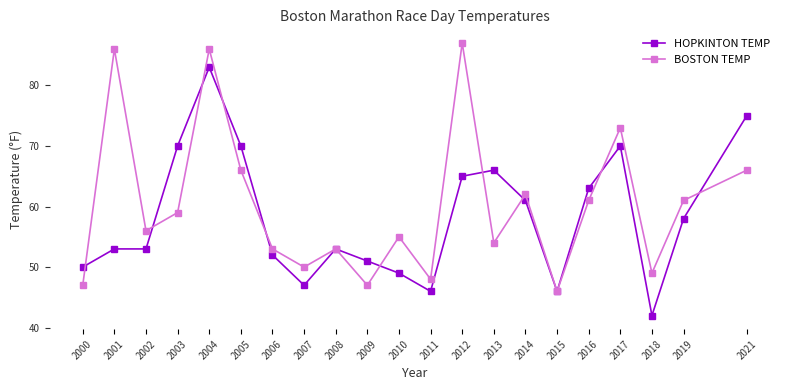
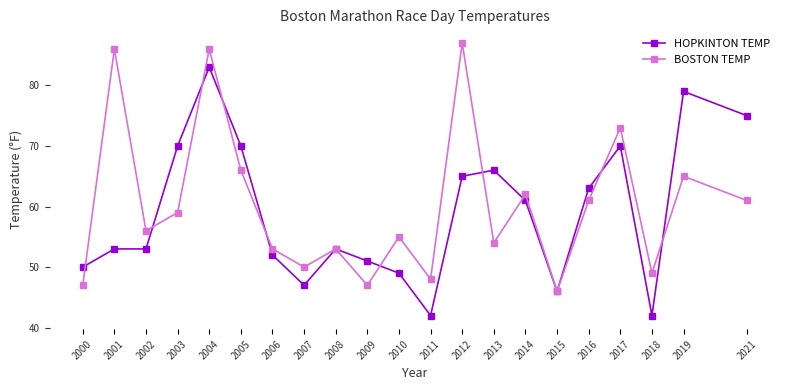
HOPKINTON TEMP, 2011: 46 -> 42
HOPKINTON TEMP, 2019: 58 -> 79
BOSTON TEMP, 2019: 61 -> 65
BOSTON TEMP, 2021: 66 -> 61
